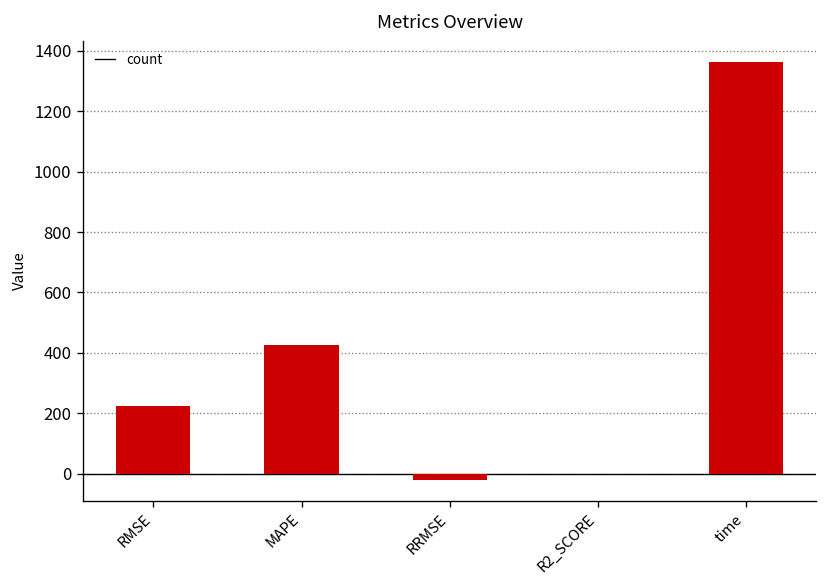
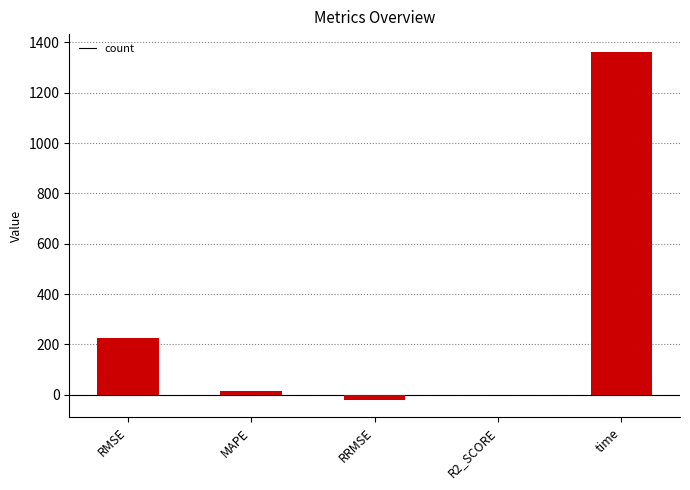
MAPE: 430 -> 20
